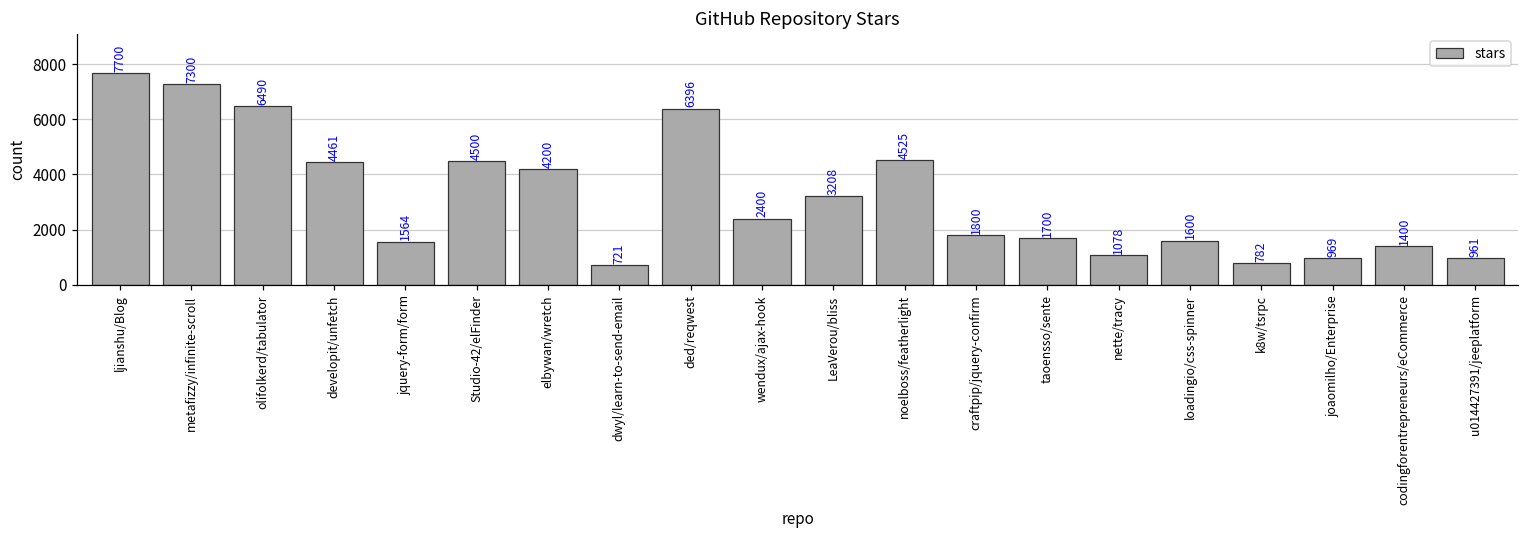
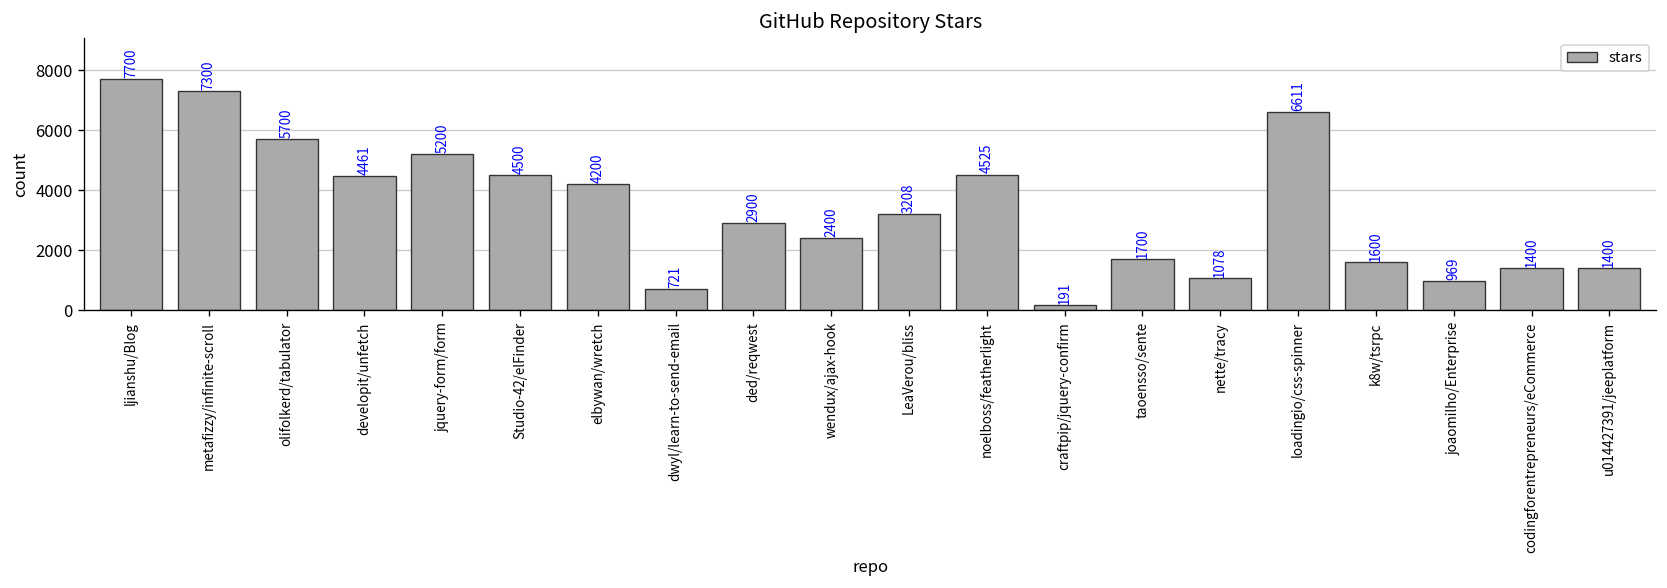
olifolkerd/tabulator: 6490 -> 5700
jquery-form/form: 1564 -> 5200
ded/reqwest: 6396 -> 2900
craftpip/jquery-confirm: 1800 -> 191
loadingio/css-spinner: 1600 -> 6611
k8w/tsrpc: 782 -> 1600
u014427391/jeeplatform: 961 -> 1400
